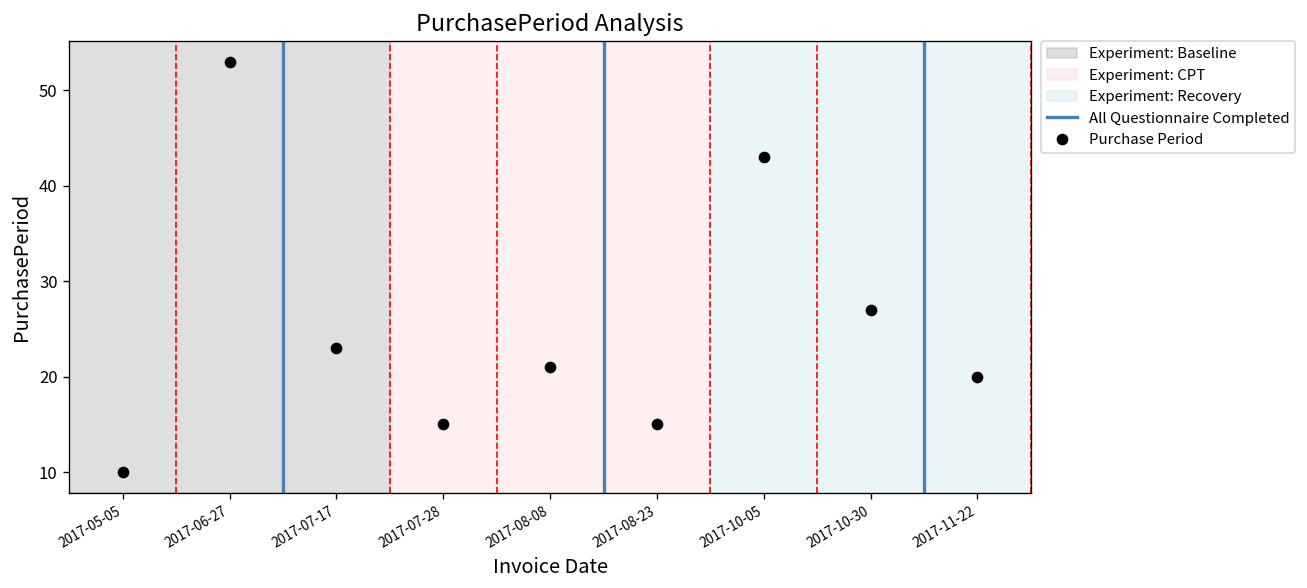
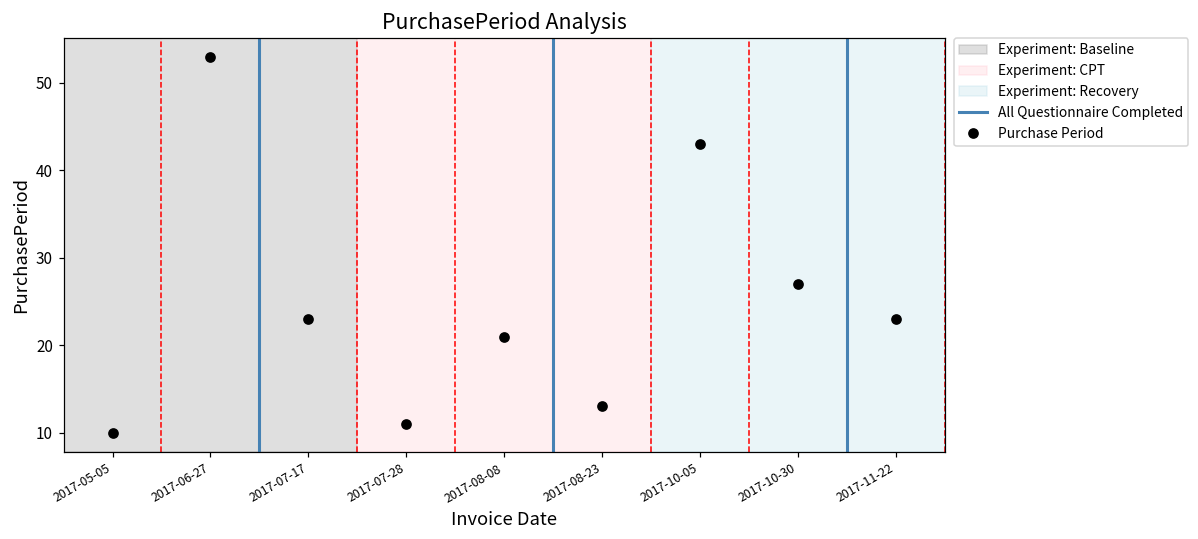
2017-07-28: 15 -> 11
2017-08-23: 15 -> 13
2017-11-22: 20 -> 23
